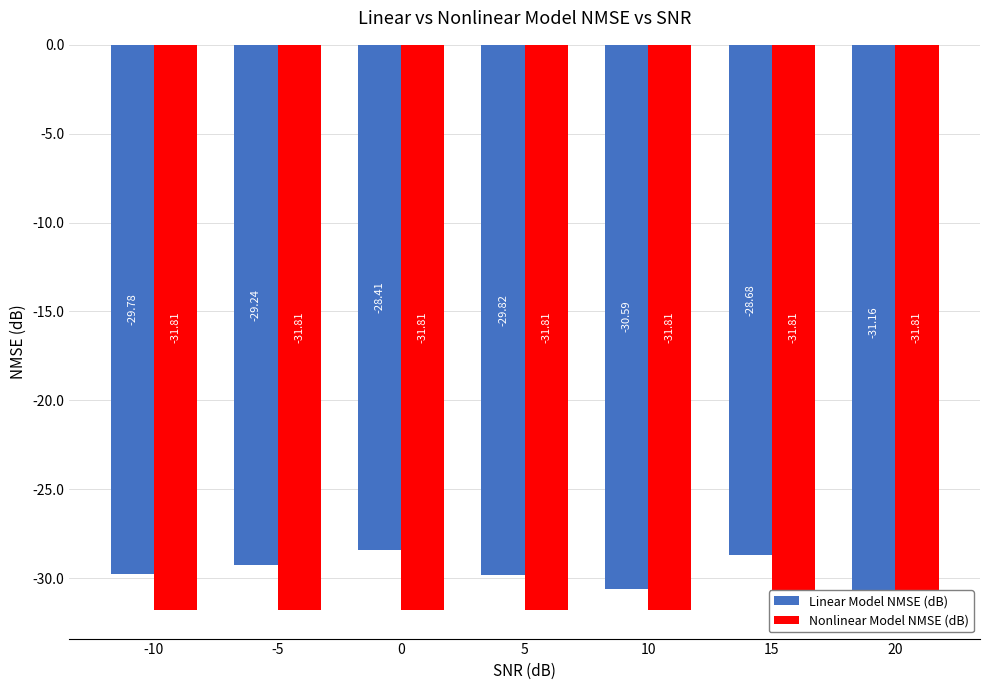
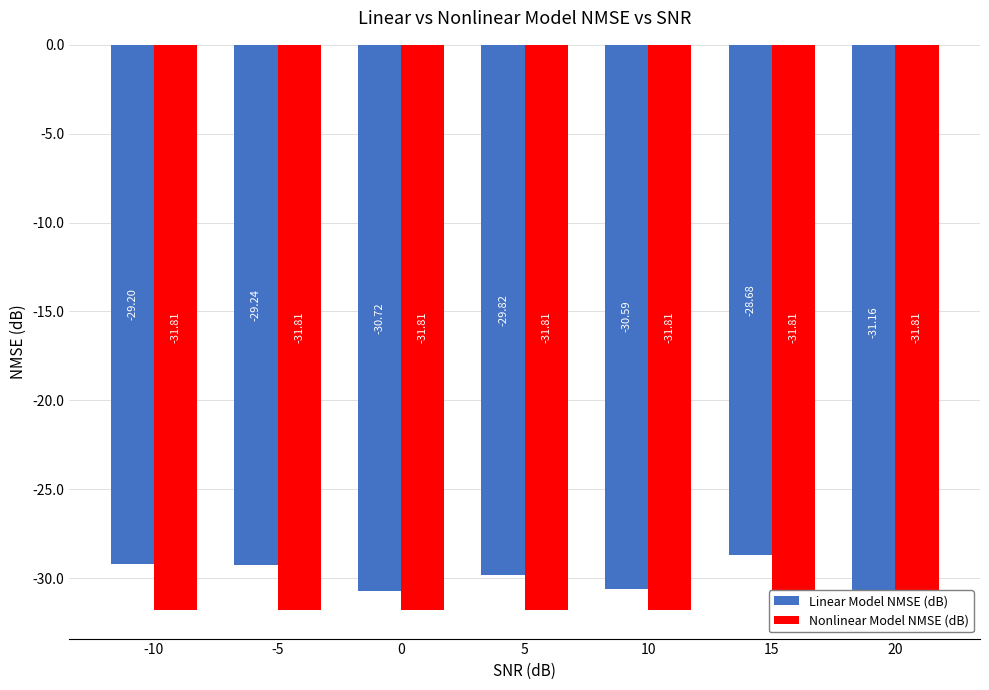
Linear Model NMSE (dB), -10: -29.78 -> -29.20
Linear Model NMSE (dB), 0: -28.41 -> -30.72
